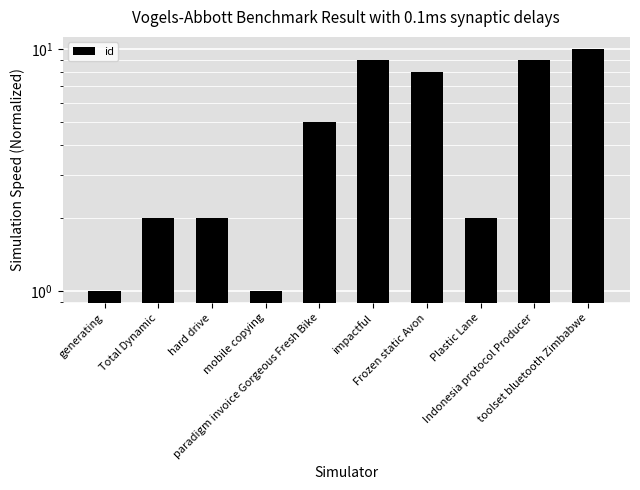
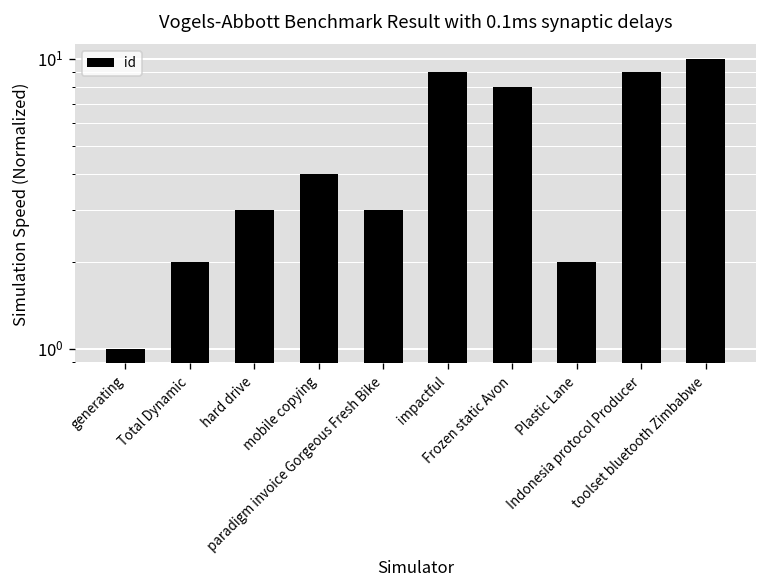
hard drive: 2 -> 3
mobile copying: 1 -> 4
paradigm invoice Gorgeous Fresh Bike: 5 -> 3
